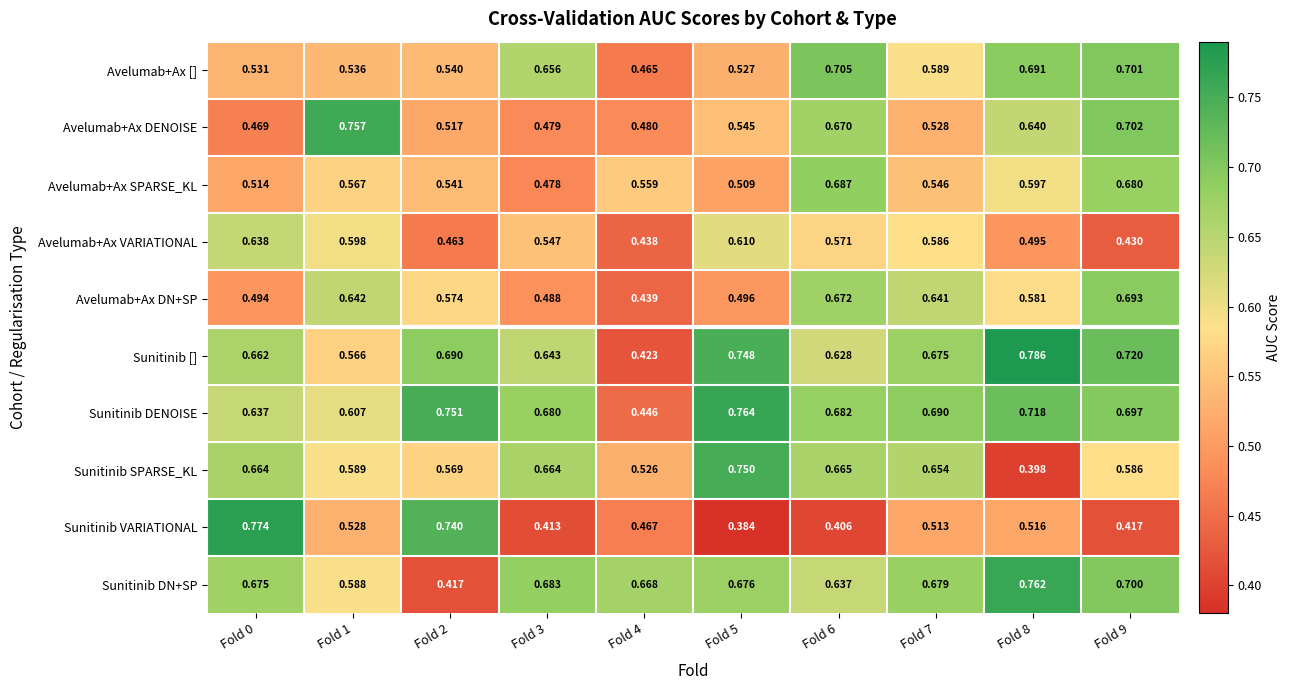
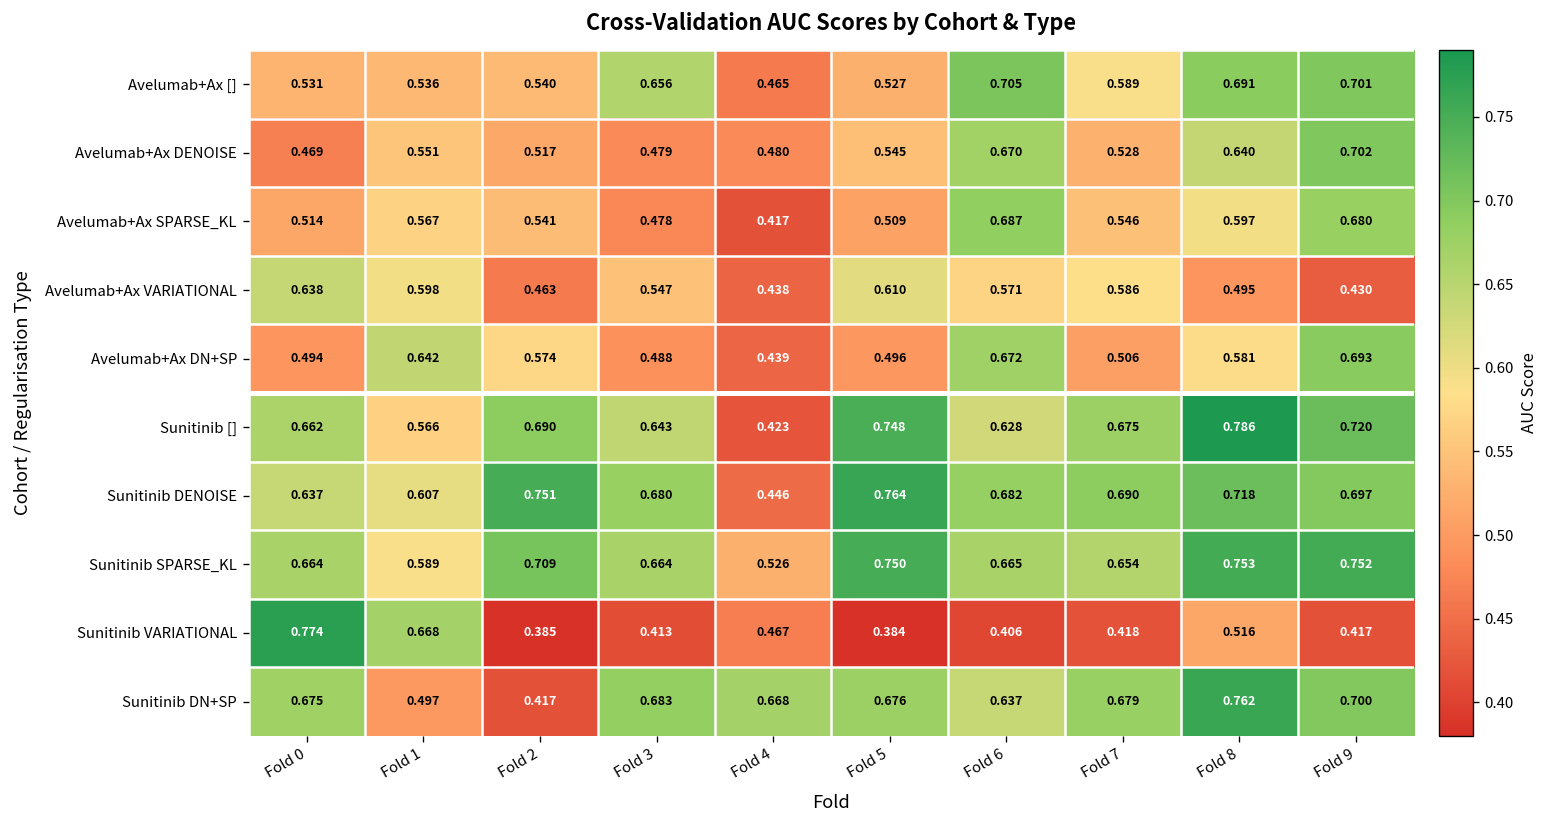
Avelumab+Ax DENOISE, Fold 1: 0.757 -> 0.551
Avelumab+Ax SPARSE_KL, Fold 4: 0.559 -> 0.417
Avelumab+Ax DN+SP, Fold 7: 0.641 -> 0.506
Sunitinib SPARSE_KL, Fold 2: 0.569 -> 0.709
Sunitinib SPARSE_KL, Fold 8: 0.398 -> 0.753
Sunitinib SPARSE_KL, Fold 9: 0.586 -> 0.752
Sunitinib VARIATIONAL, Fold 1: 0.528 -> 0.668
Sunitinib VARIATIONAL, Fold 2: 0.740 -> 0.385
Sunitinib VARIATIONAL, Fold 7: 0.513 -> 0.418
Sunitinib DN+SP, Fold 1: 0.588 -> 0.497
